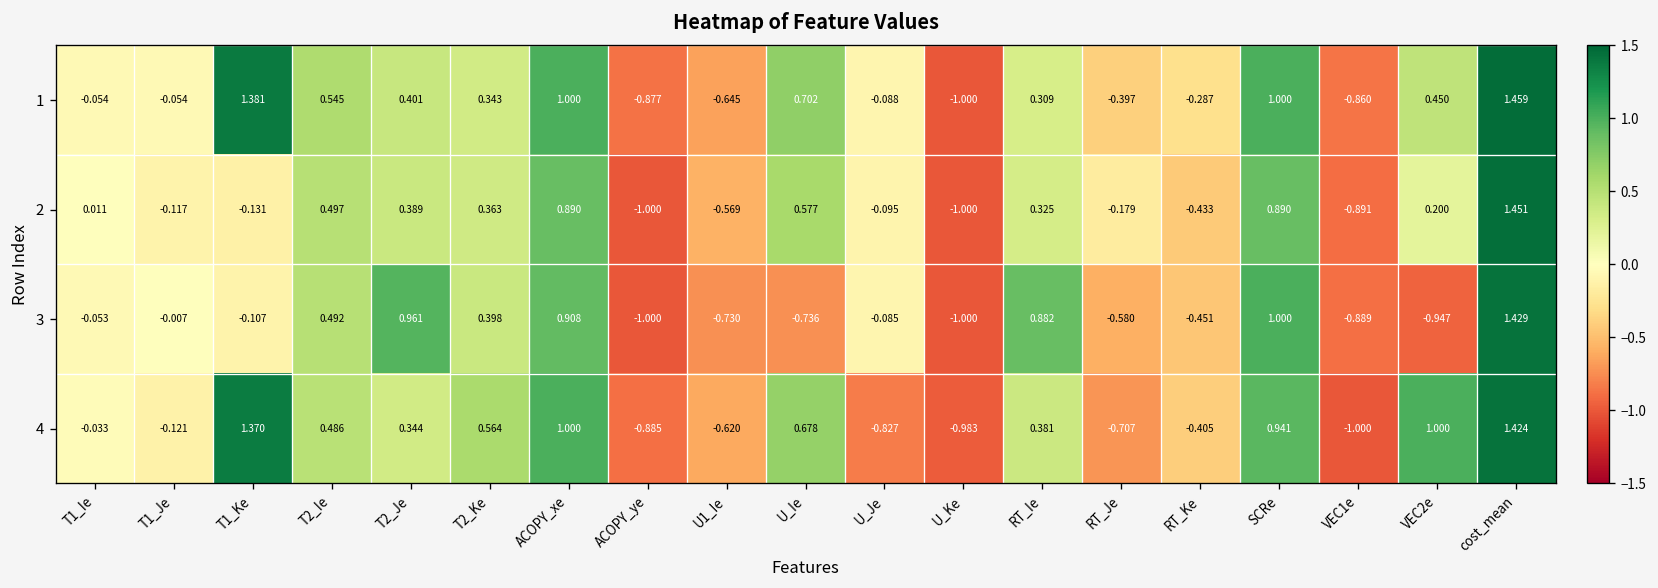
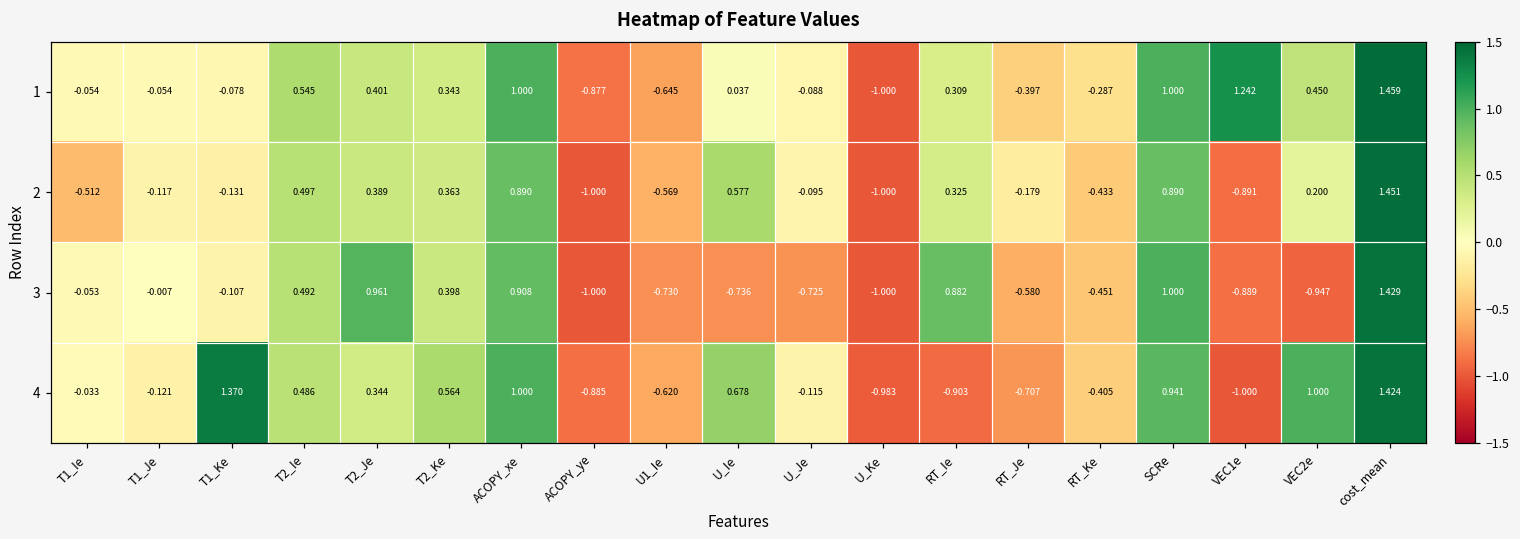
1, T1_Ke: 1.381 -> -0.078
1, U_Ie: 0.702 -> 0.037
1, VEC1e: -0.860 -> 1.242
2, T1_Ie: 0.011 -> -0.512
3, U_Je: -0.085 -> -0.725
4, U_Je: -0.827 -> -0.115
4, RT_Ie: 0.381 -> -0.903
